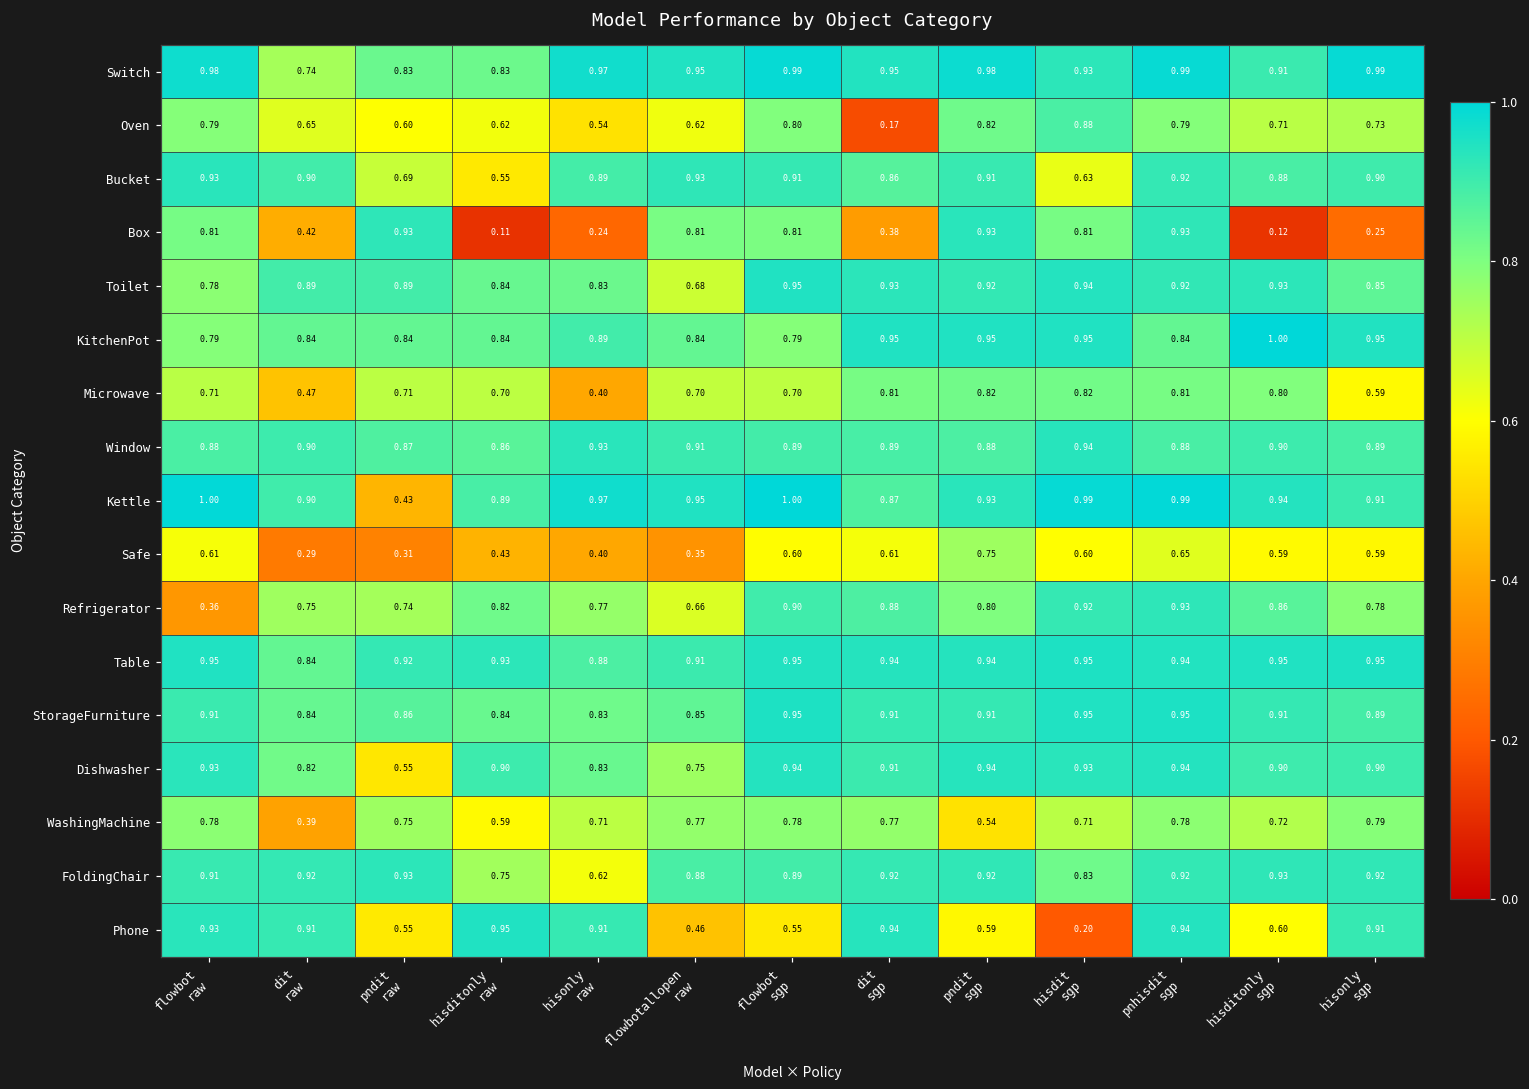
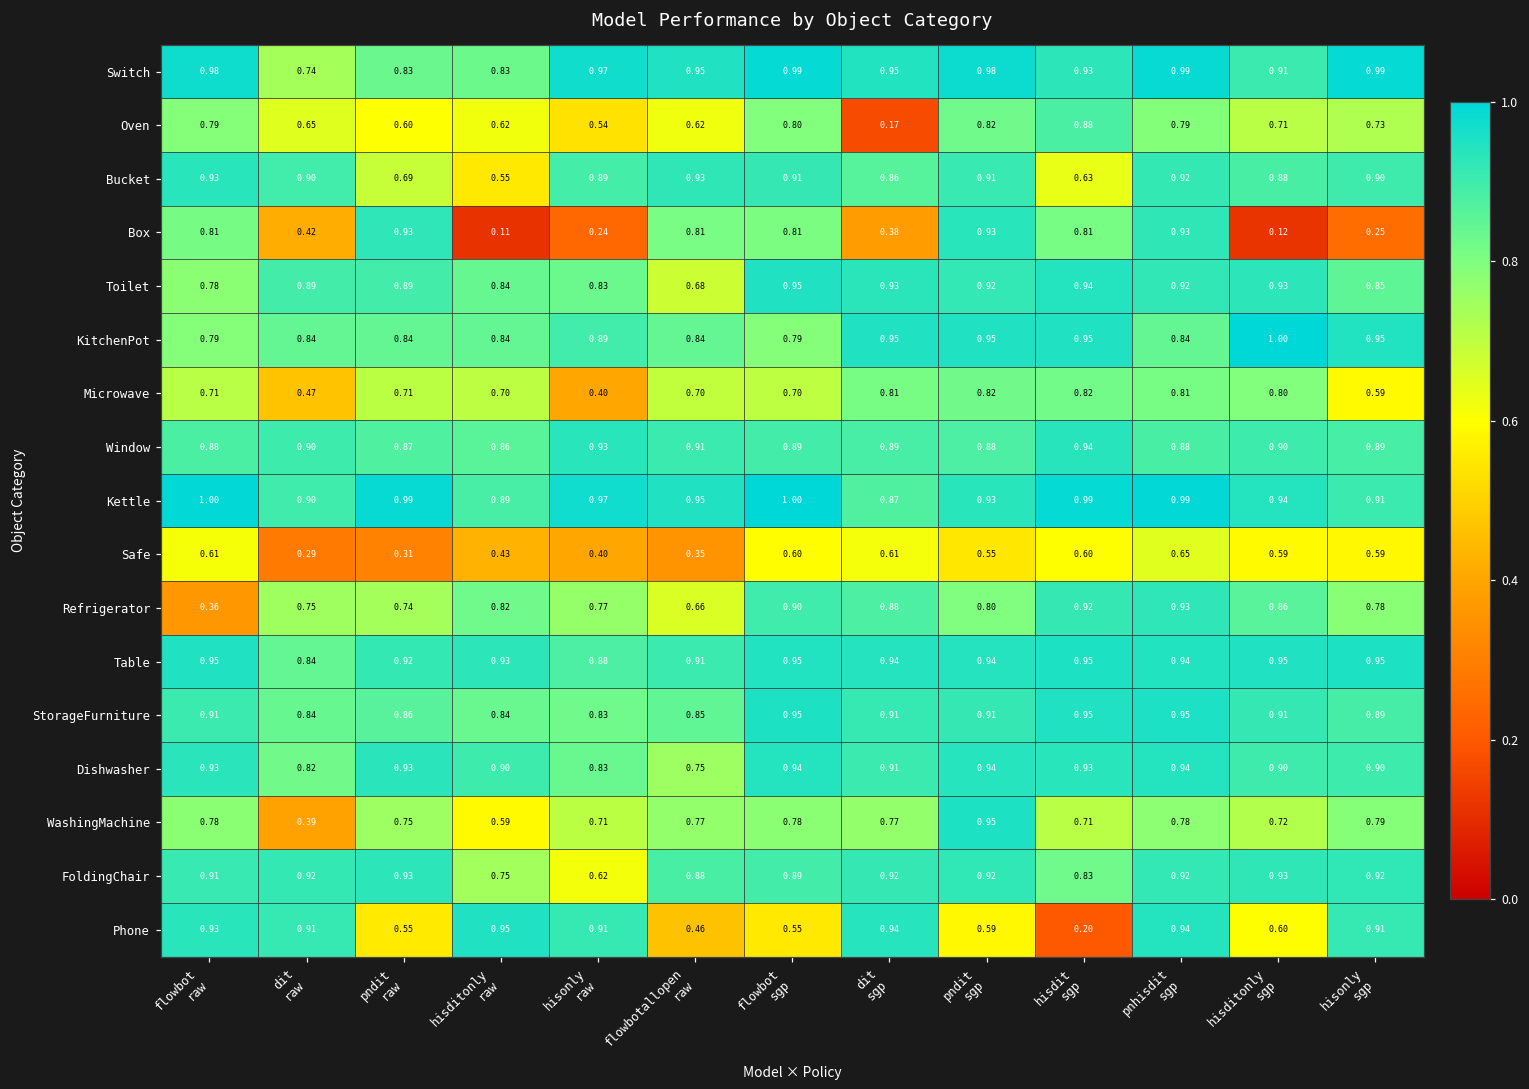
Kettle, pndit raw: 0.43 -> 0.99
Safe, pndit sgp: 0.75 -> 0.55
Dishwasher, pndit raw: 0.55 -> 0.93
WashingMachine, pndit sgp: 0.54 -> 0.95
